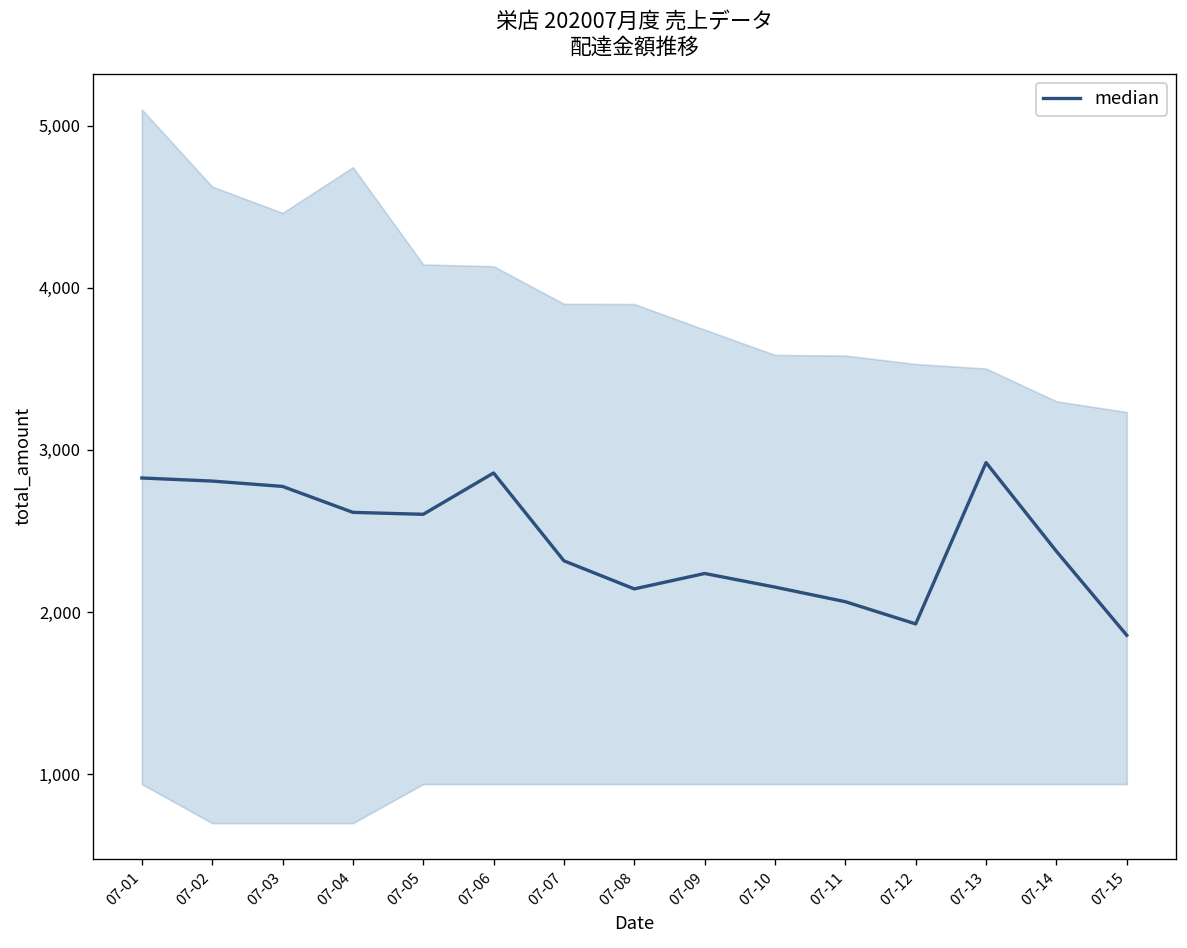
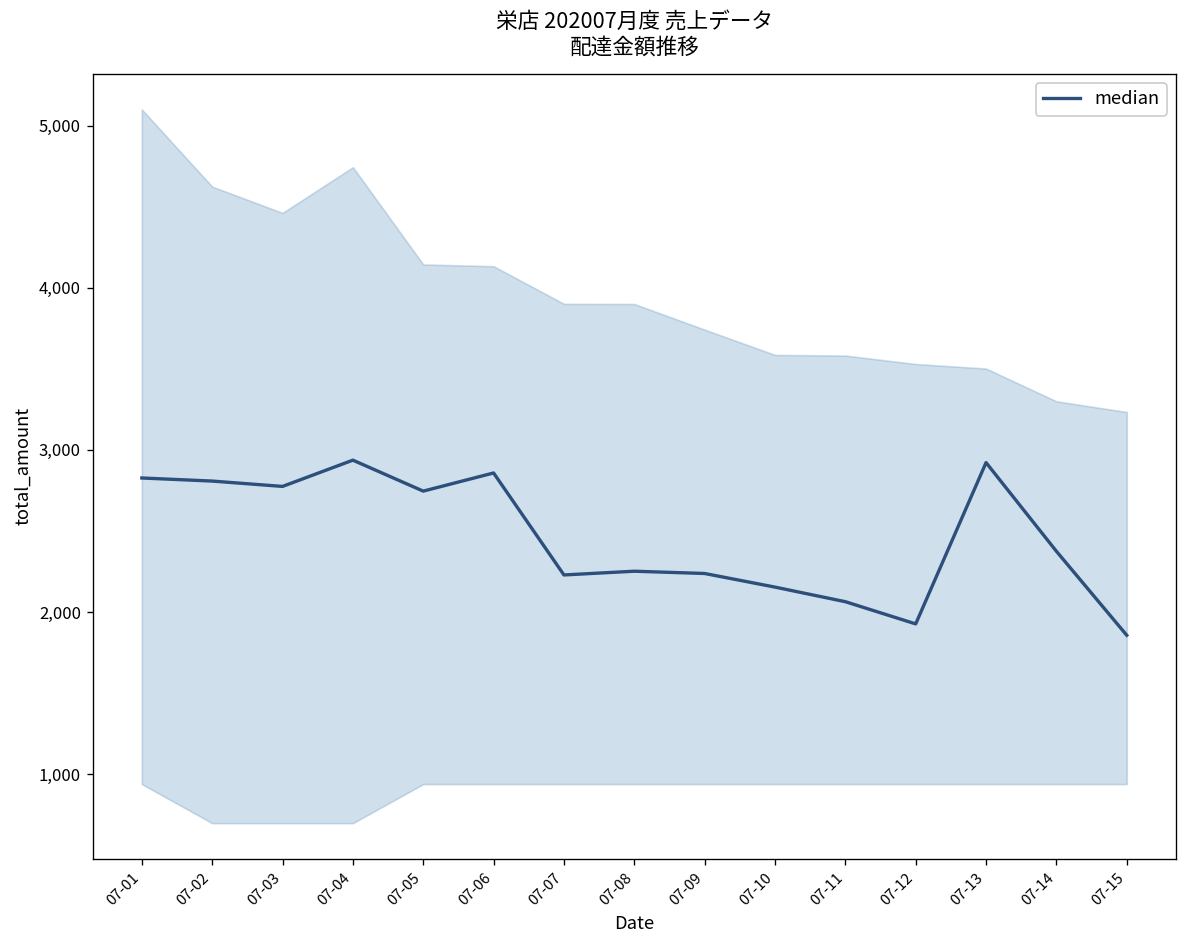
median, 07-04: 2,620 -> 2,940
median, 07-05: 2,600 -> 2,750
median, 07-07: 2,320 -> 2,230
median, 07-08: 2,140 -> 2,250
